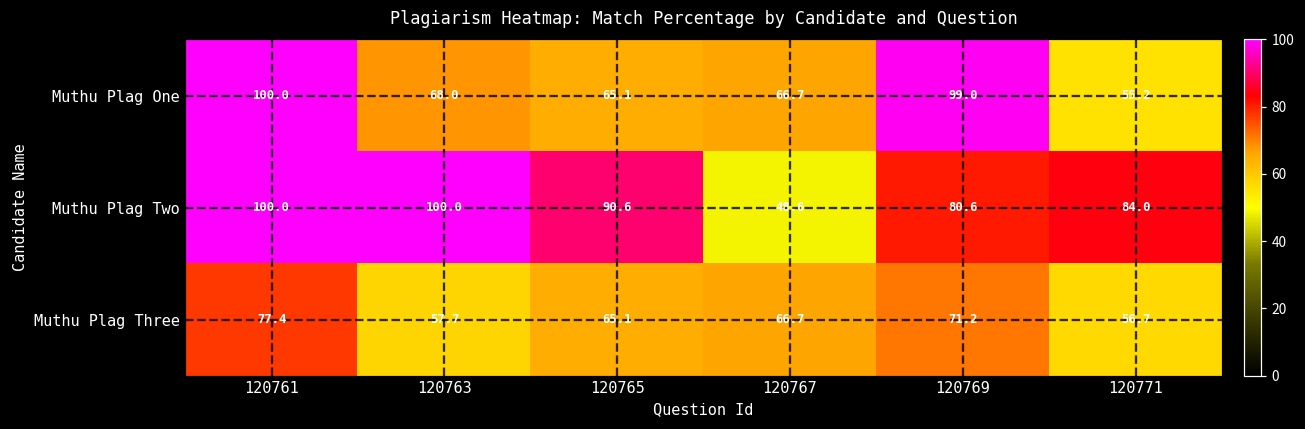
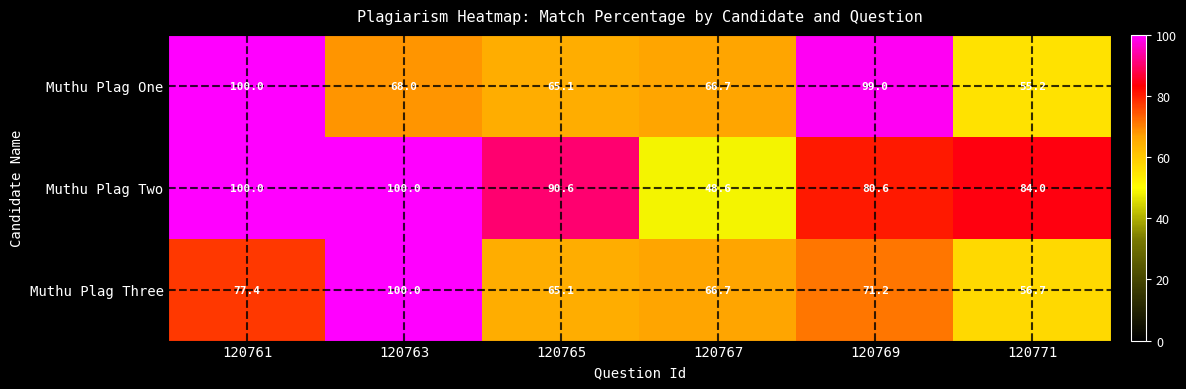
Muthu Plag Three, 120763: 57.7 -> 100.0
